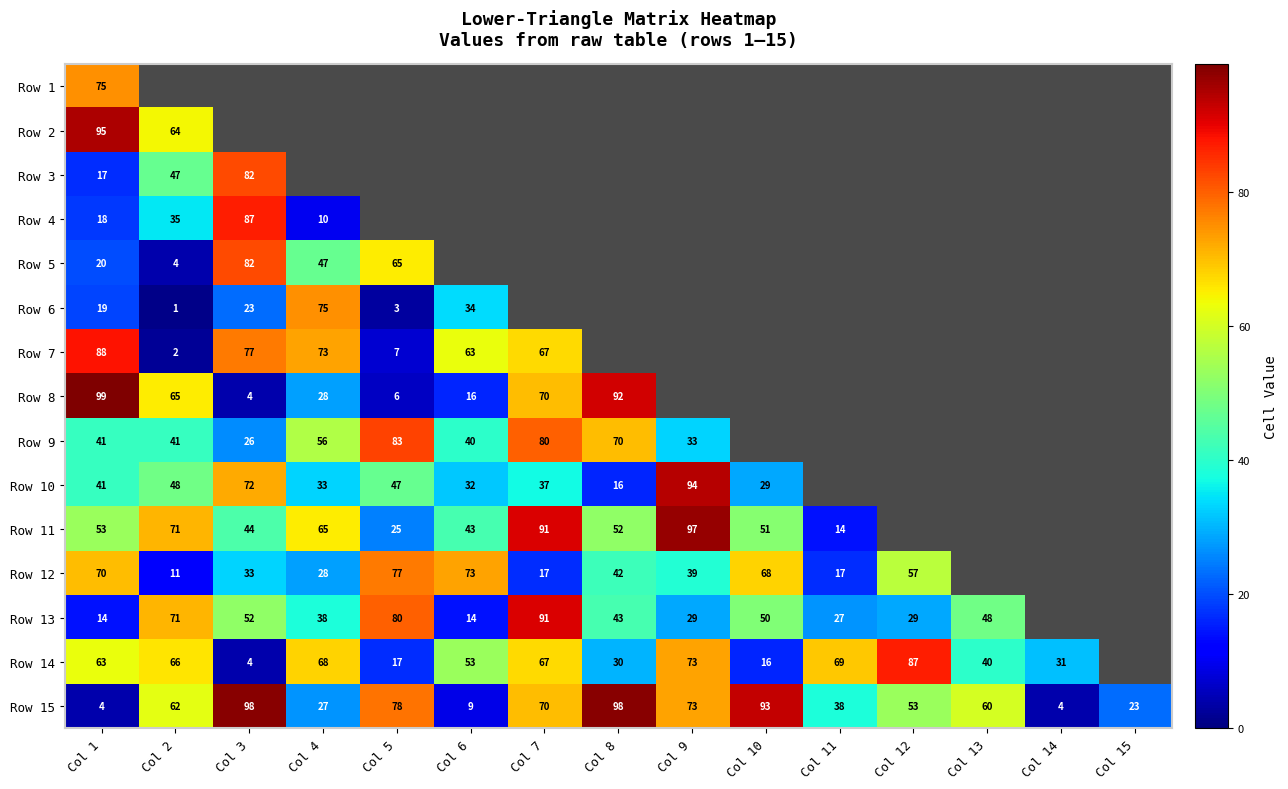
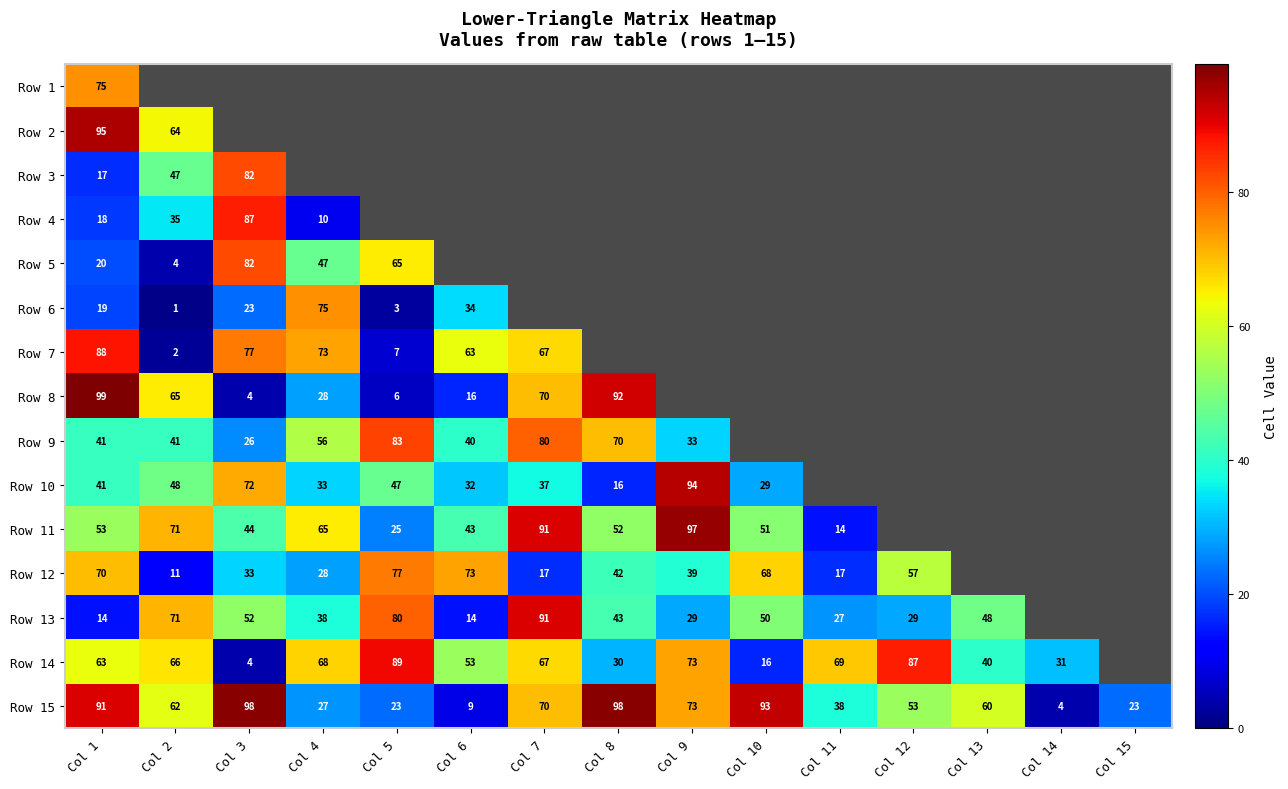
Row 14, Col 5: 17 -> 89
Row 15, Col 1: 4 -> 91
Row 15, Col 5: 78 -> 23
